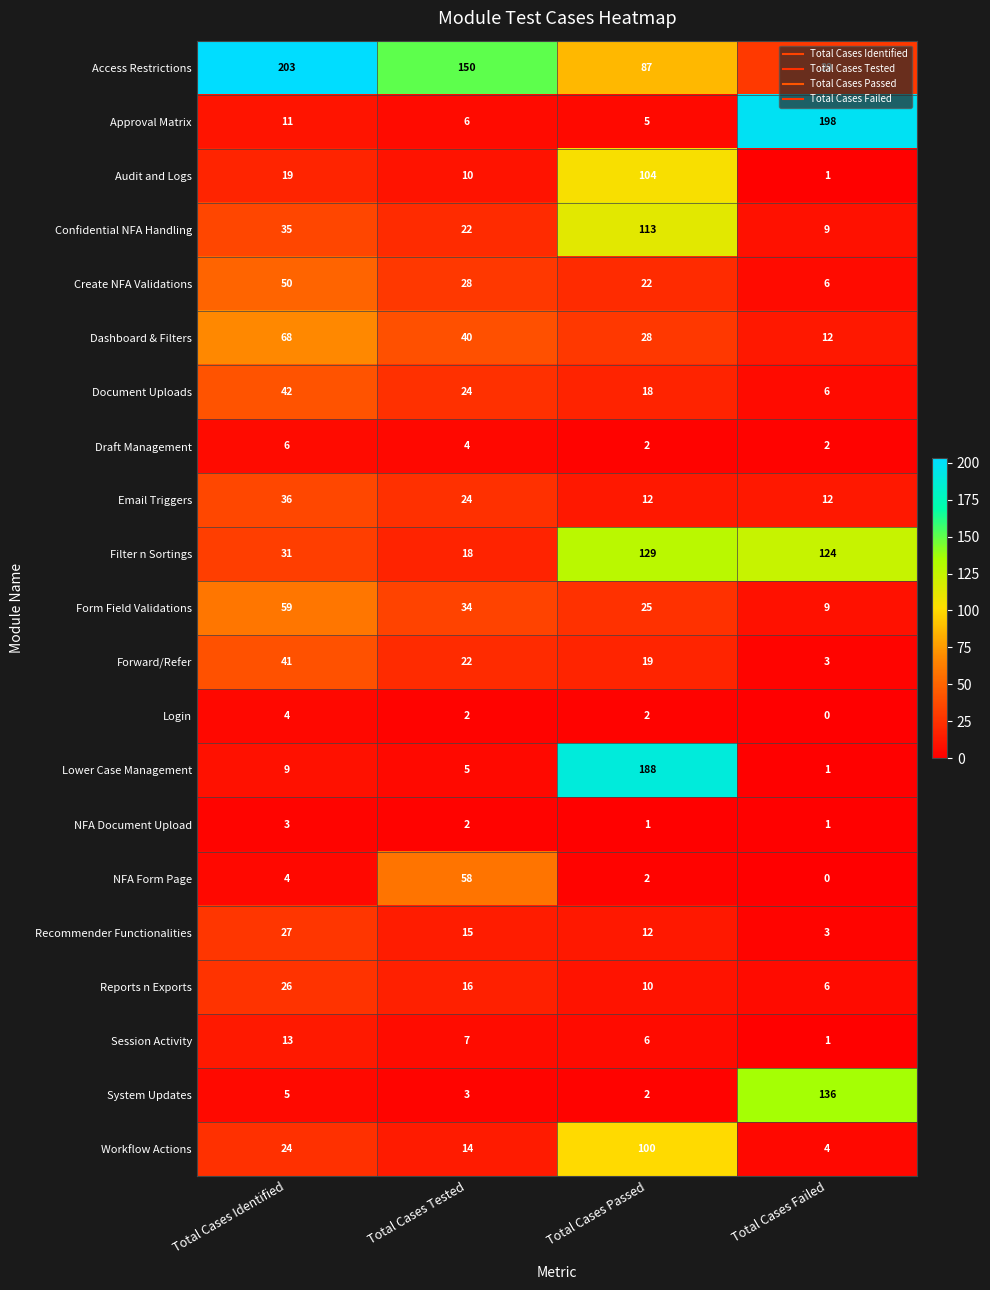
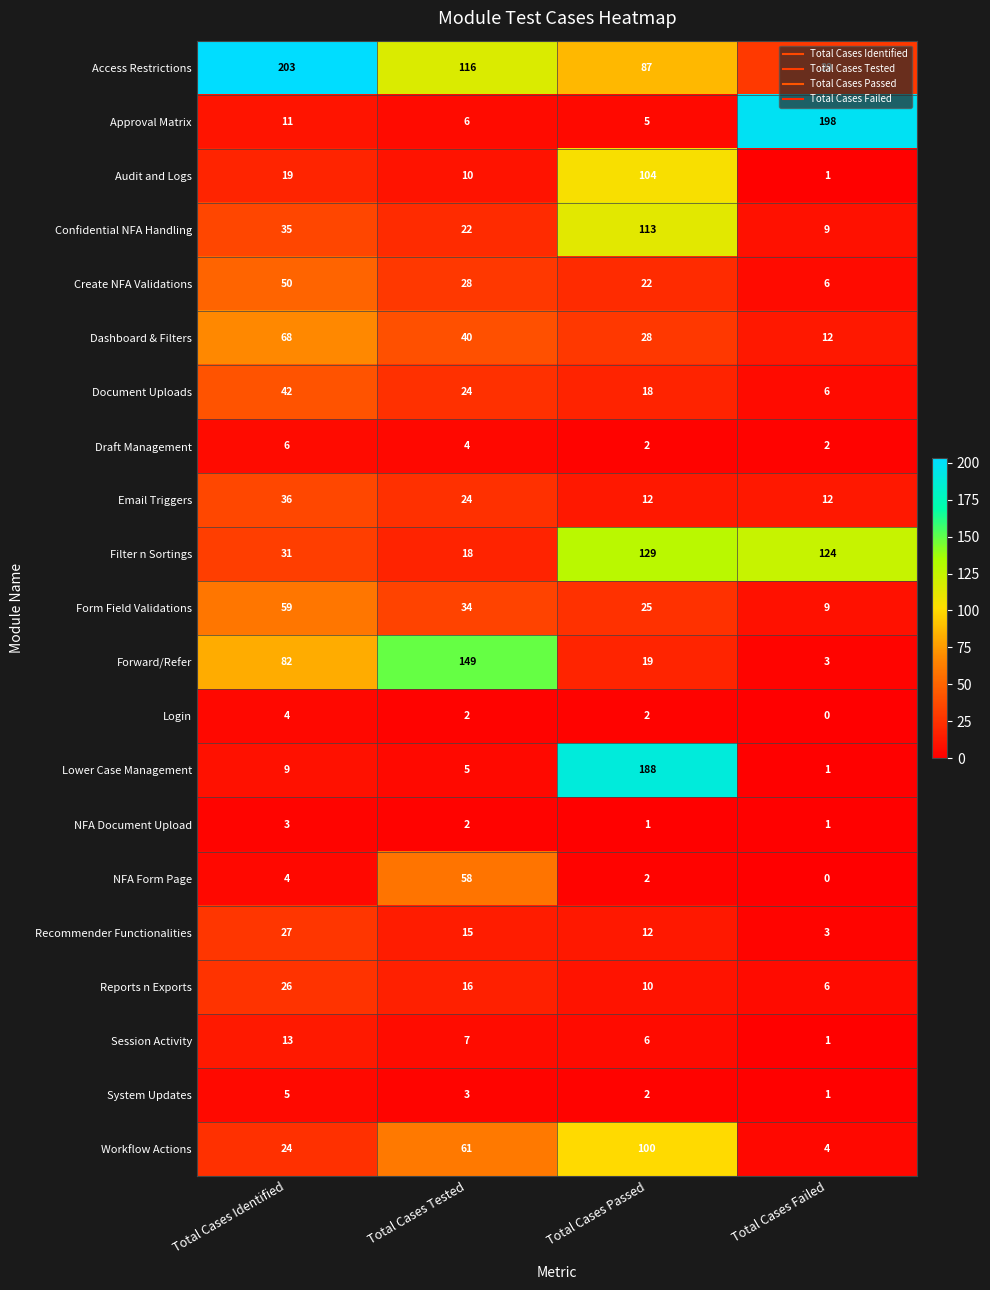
Access Restrictions, Total Cases Tested: 150 -> 116
Forward/Refer, Total Cases Identified: 41 -> 82
Forward/Refer, Total Cases Tested: 22 -> 149
System Updates, Total Cases Failed: 136 -> 1
Workflow Actions, Total Cases Tested: 14 -> 61
